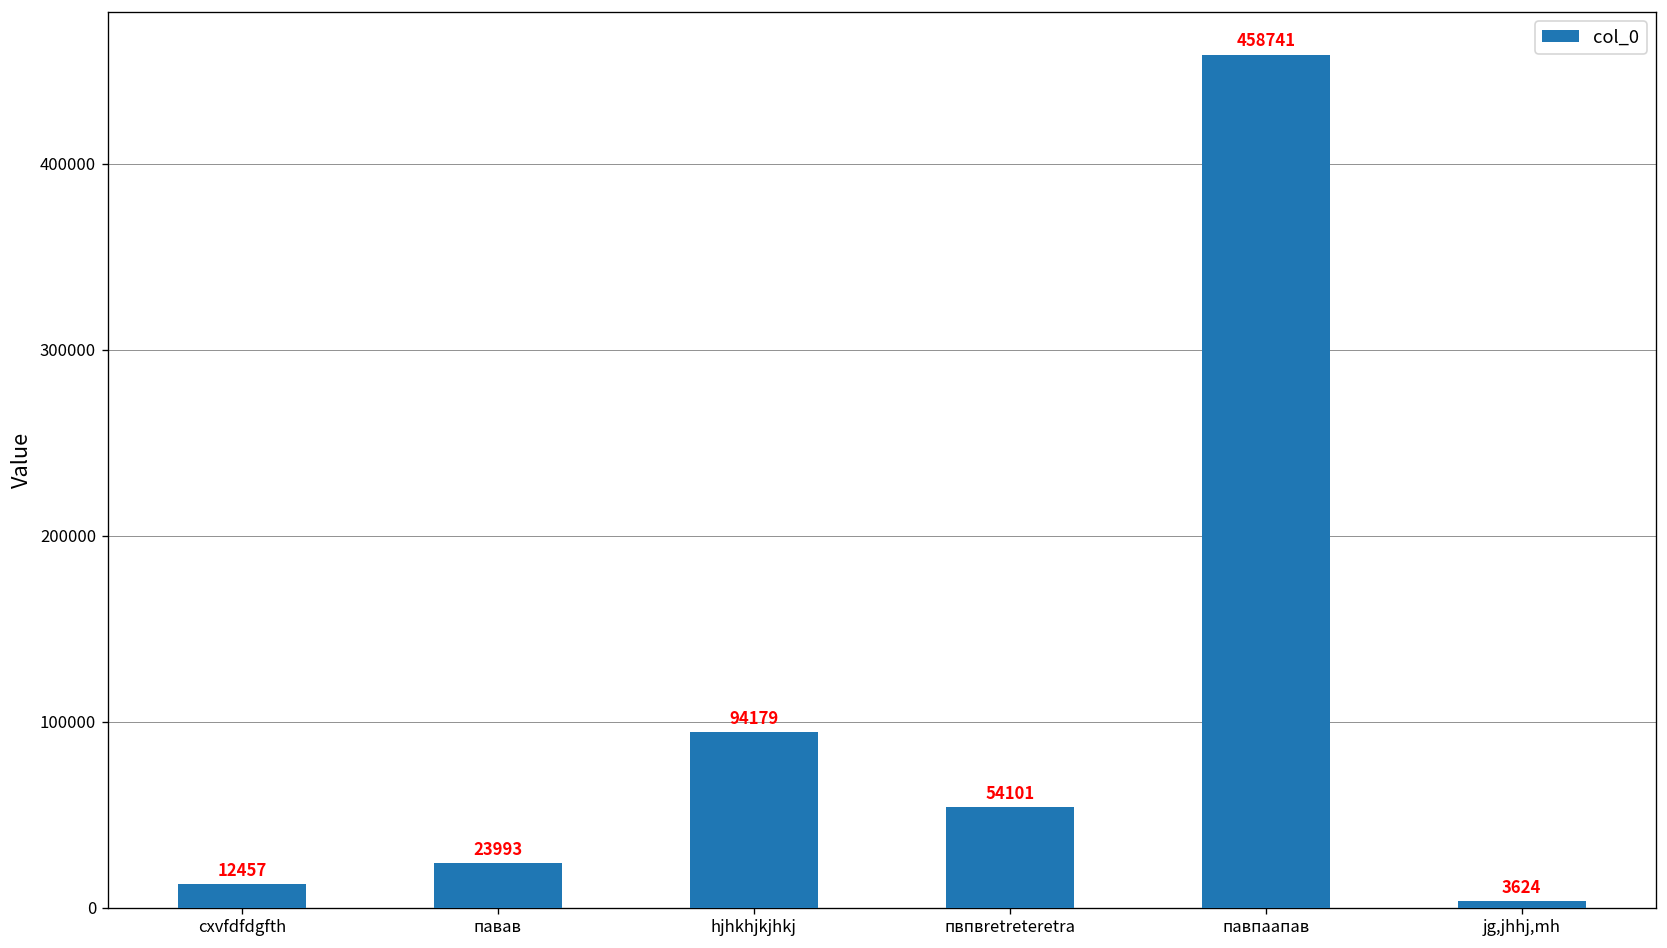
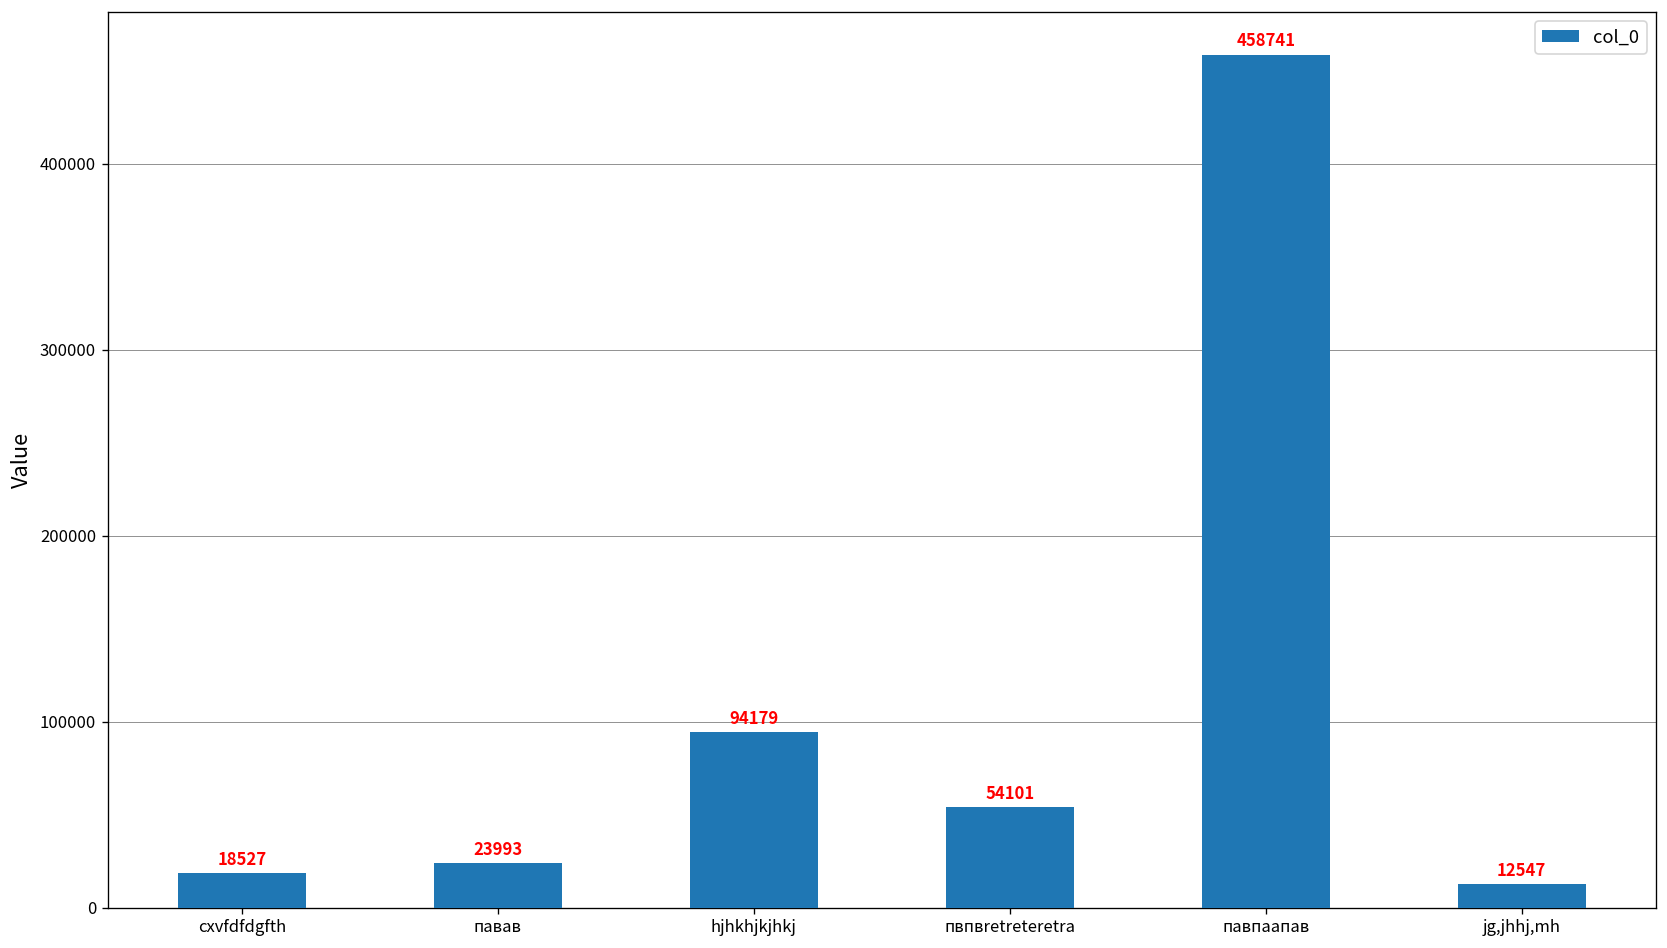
cxvfdfdgfth: 12457 -> 18527
jg,jhhj,mh: 3624 -> 12547
